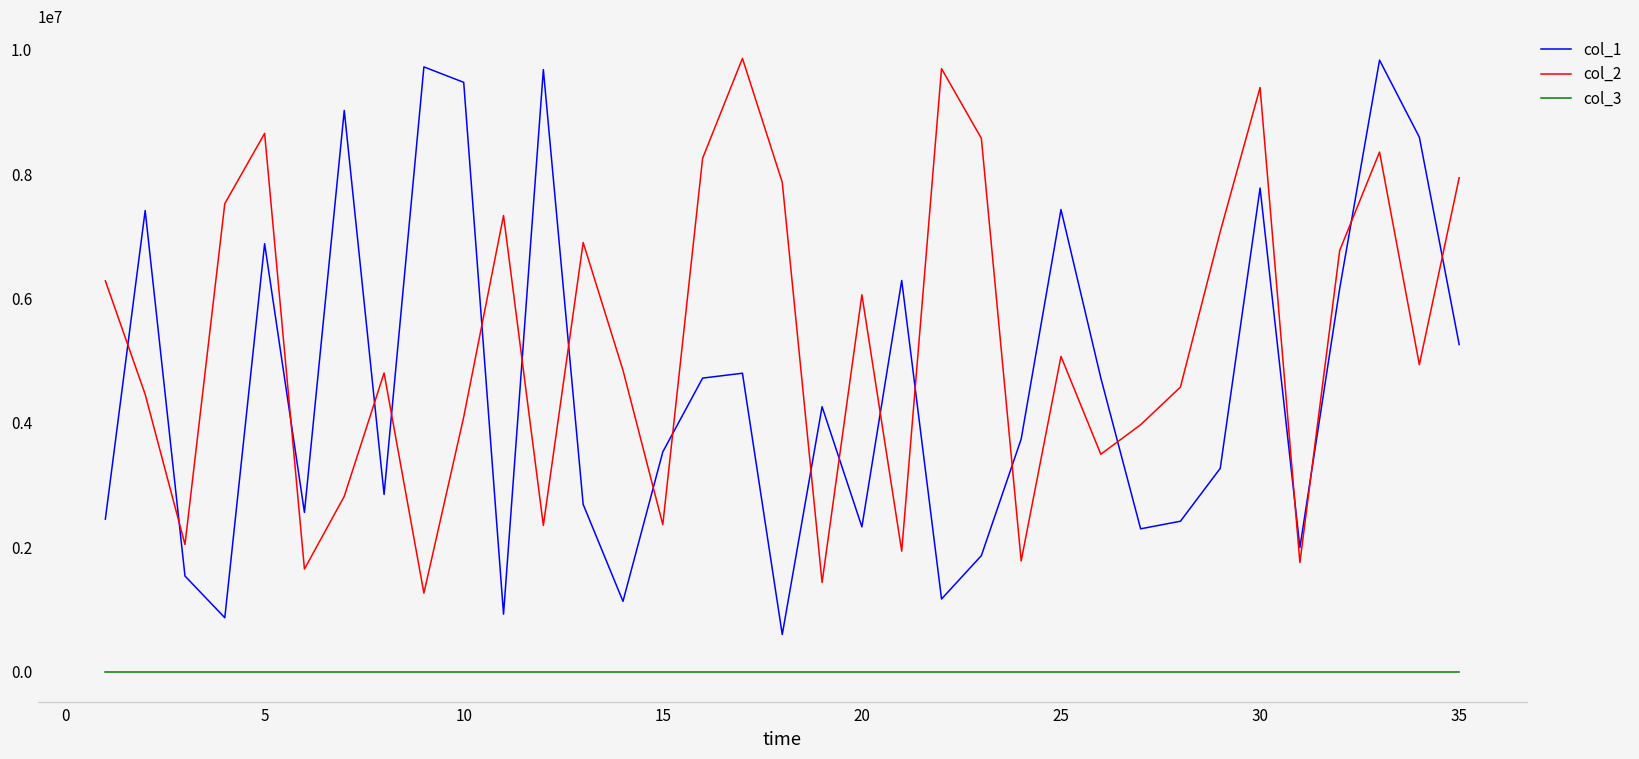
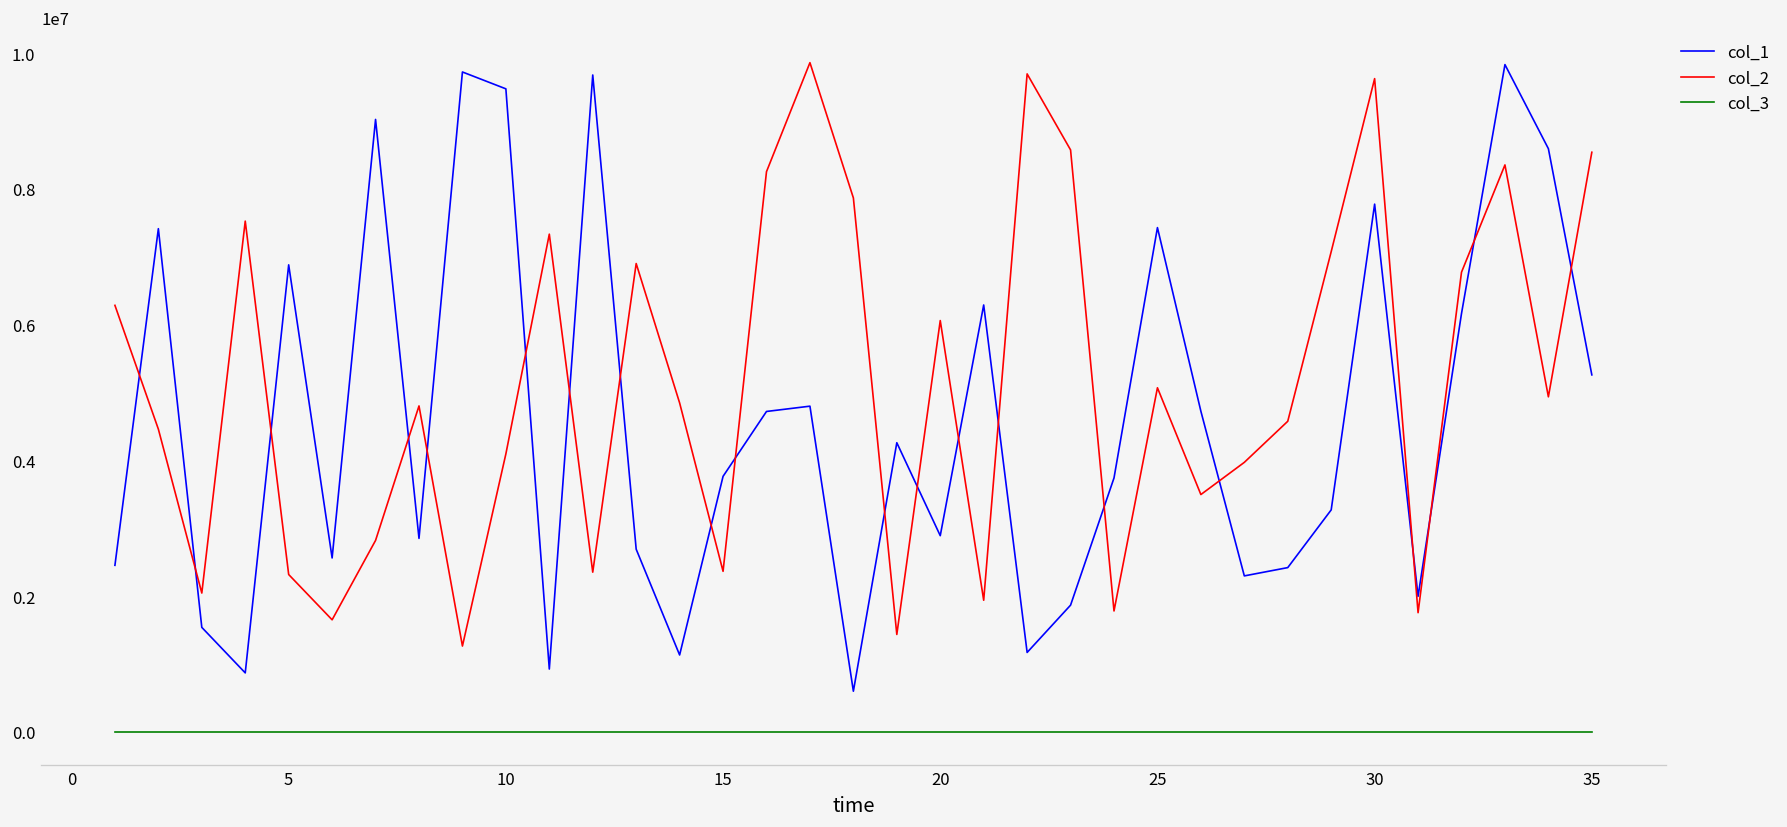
col_2, 5: 8700000 -> 2300000
col_1, 15: 3500000 -> 3800000
col_1, 20: 2300000 -> 2900000
col_2, 30: 9400000 -> 9600000
col_2, 35: 7900000 -> 8500000
